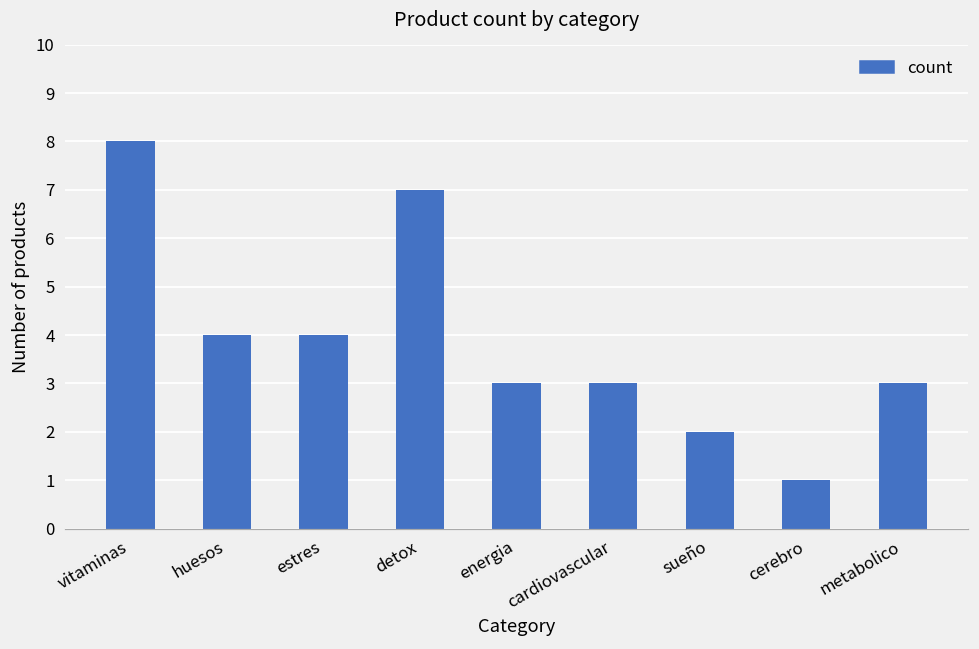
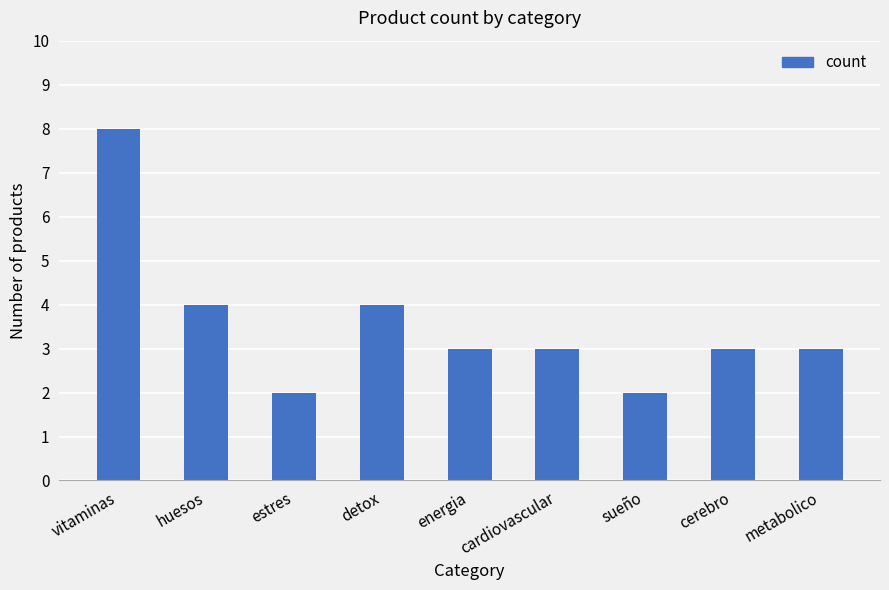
estres: 4 -> 2
detox: 7 -> 4
cerebro: 1 -> 3
